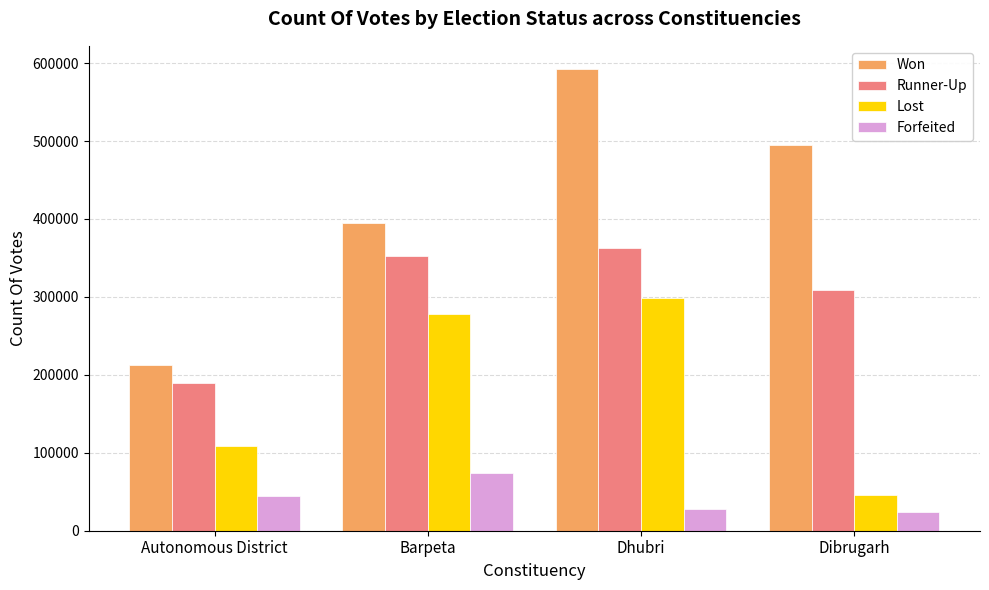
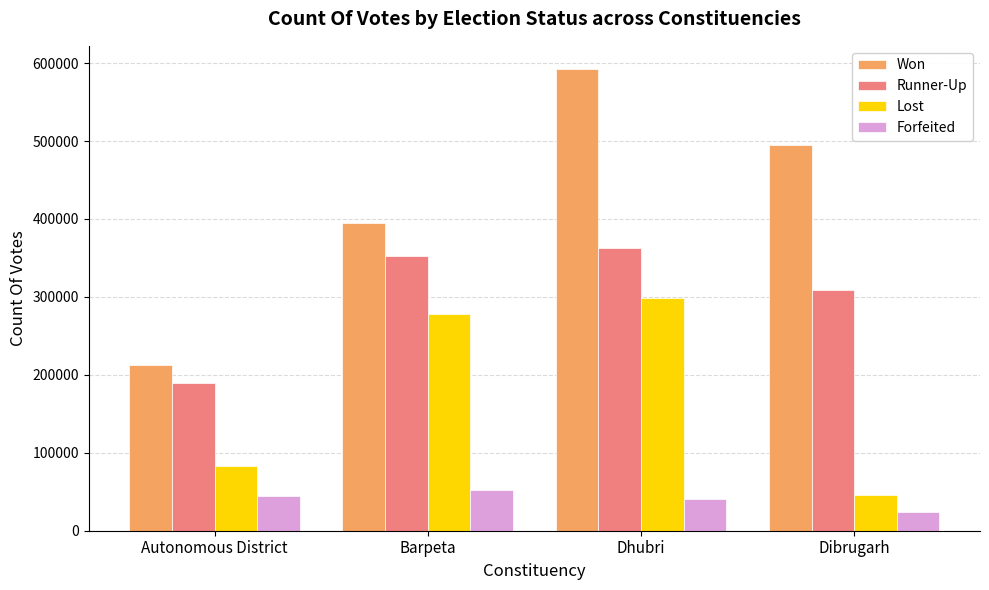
Lost, Autonomous District: 110000 -> 80000
Forfeited, Barpeta: 70000 -> 50000
Forfeited, Dhubri: 30000 -> 40000
